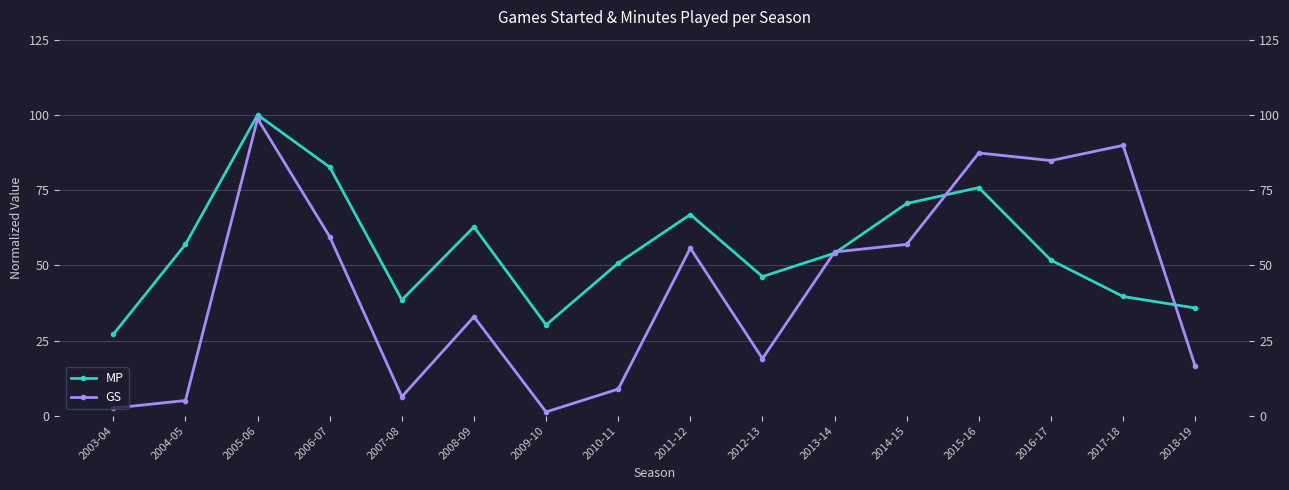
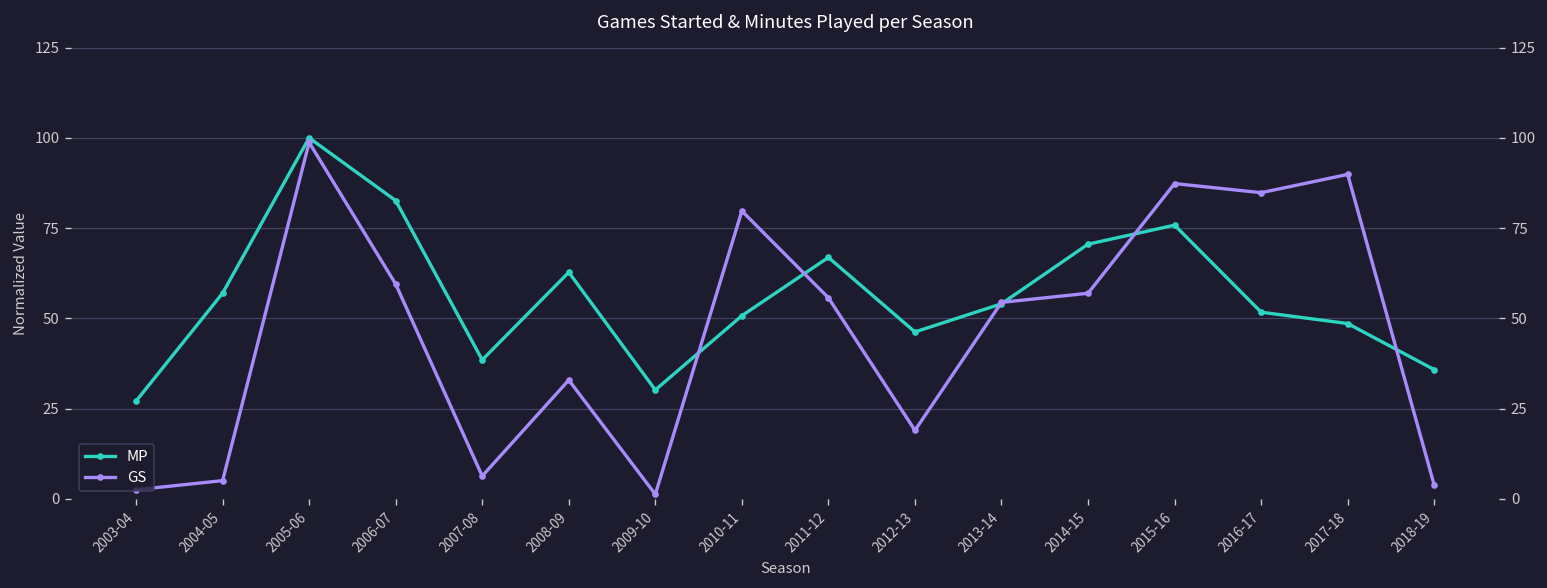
GS, 2010-11: 9 -> 80
MP, 2017-18: 40 -> 49
GS, 2018-19: 16 -> 4
